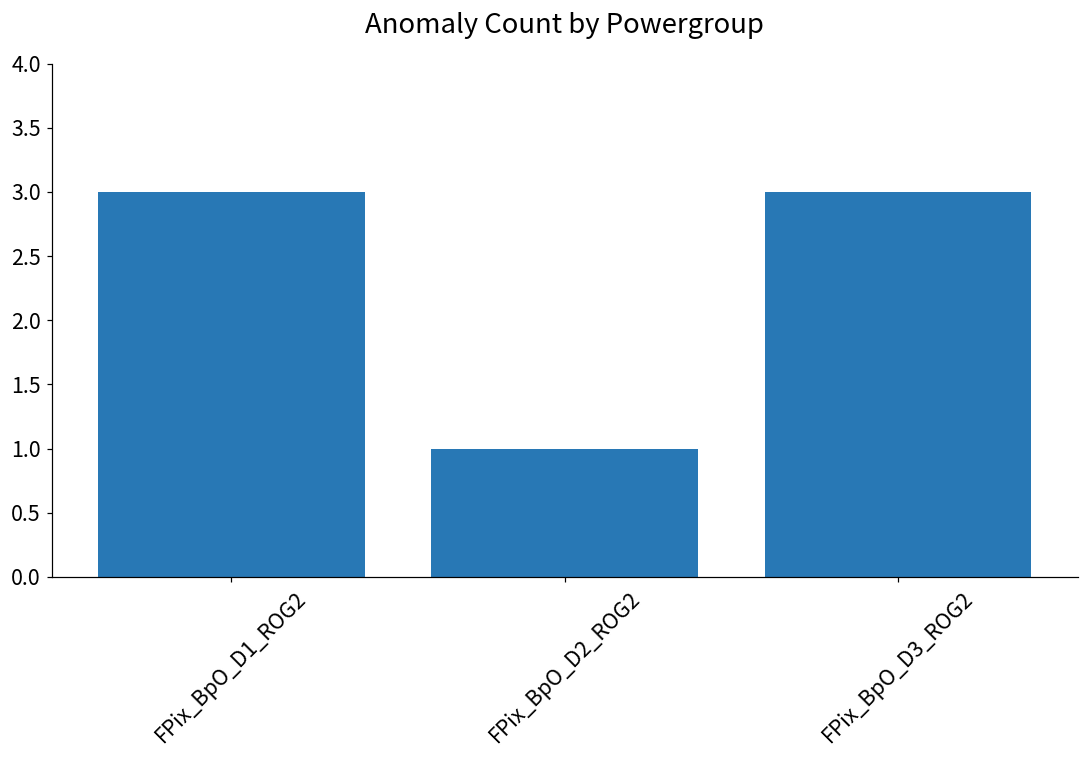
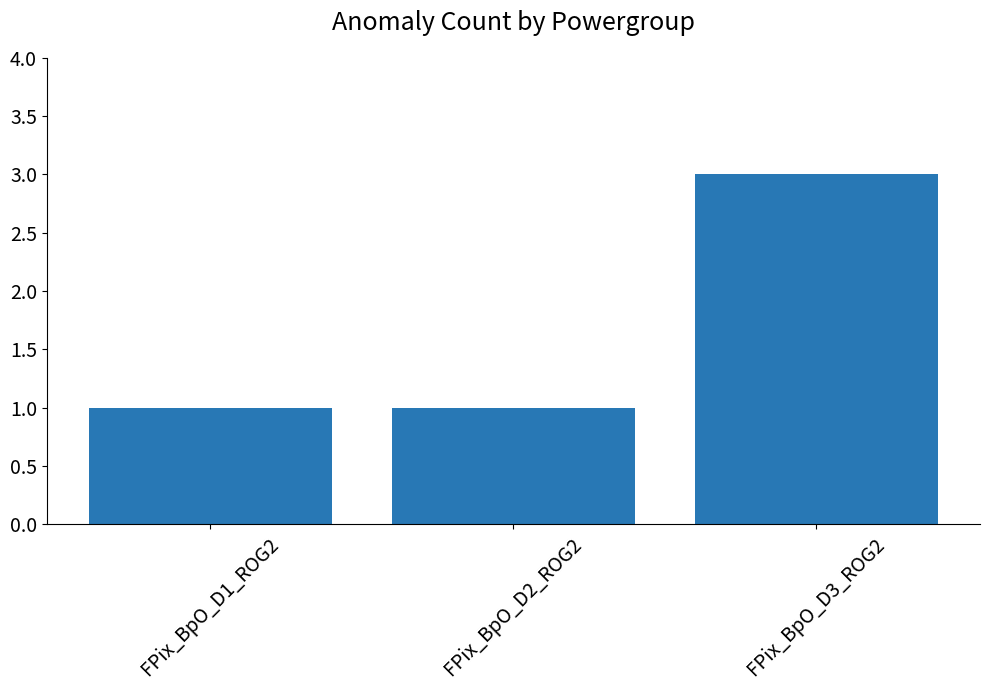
FPix_BpO_D1_ROG2: 3 -> 1
